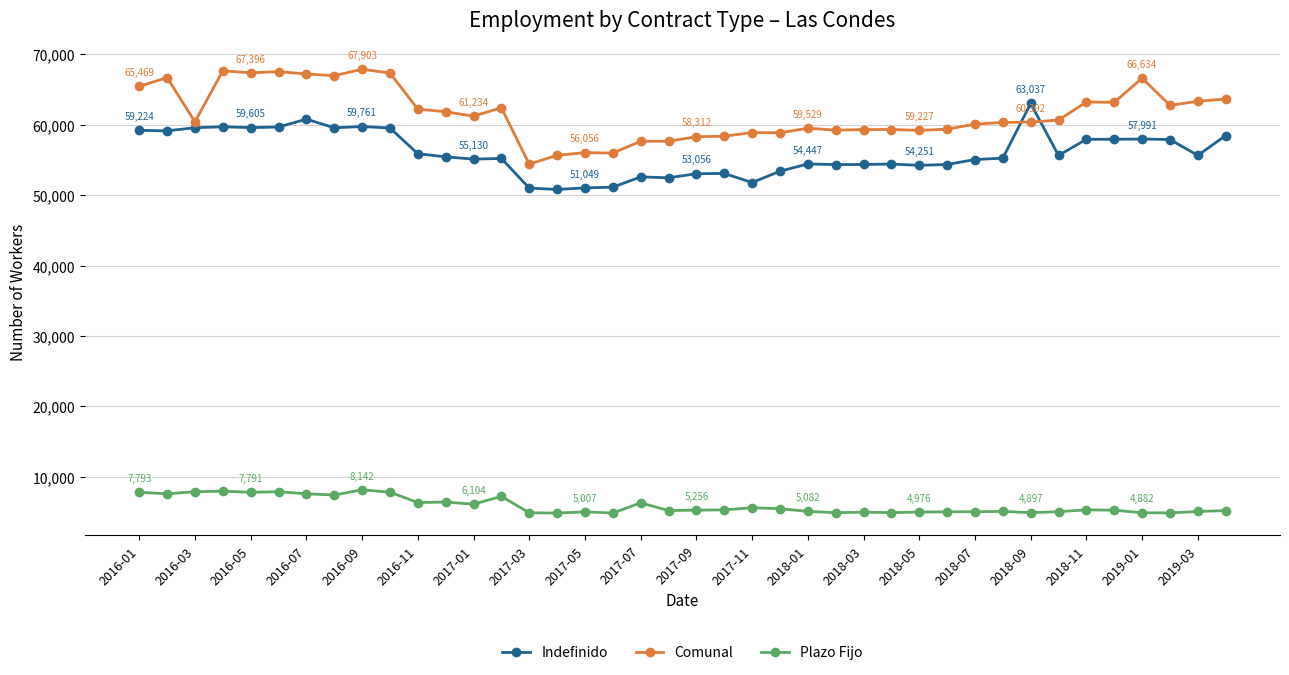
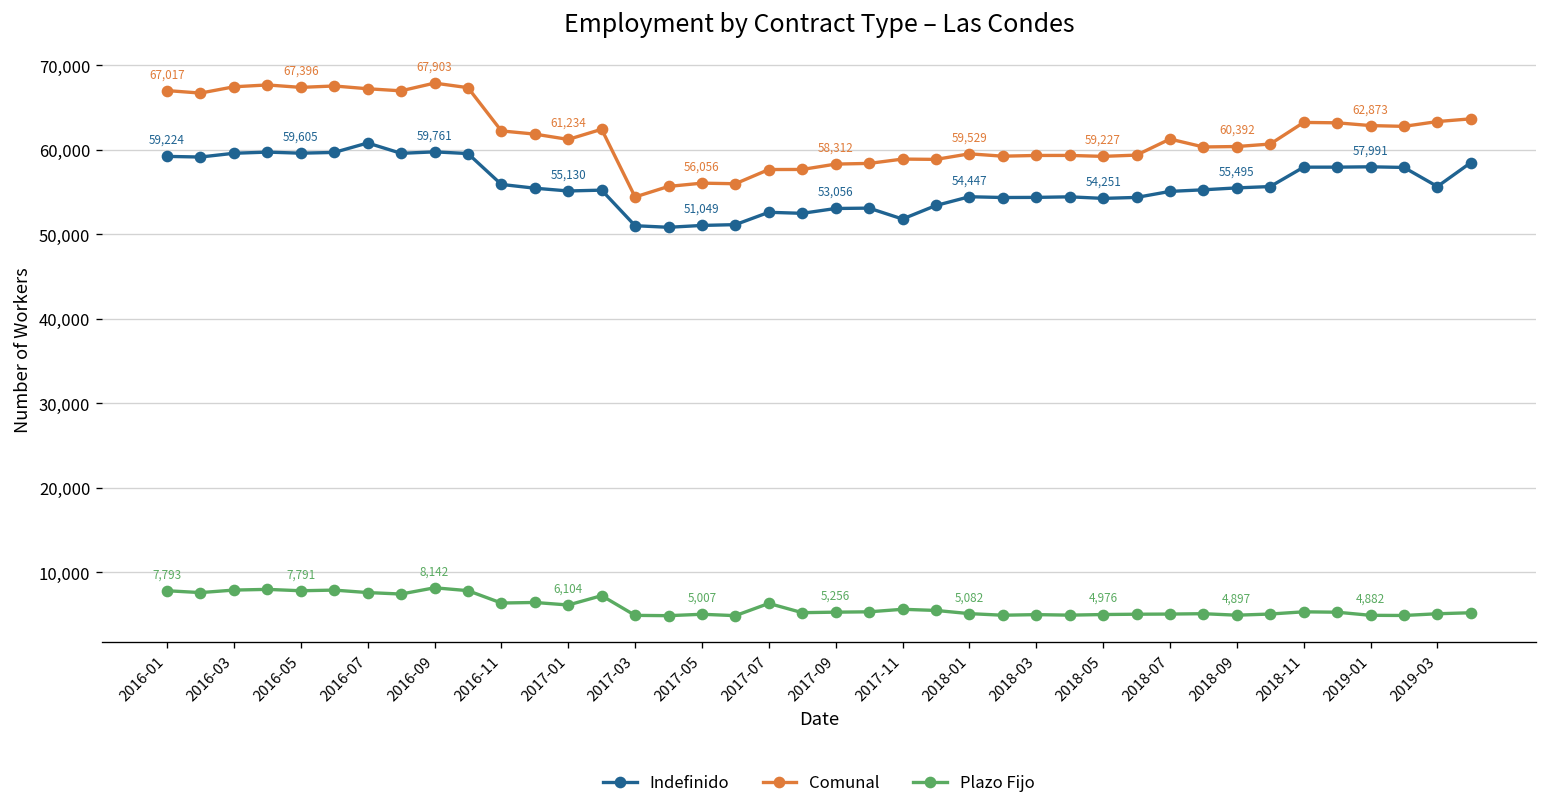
Comunal, 2016-01: 65,469 -> 67,017
Comunal, 2016-03: 60,000 -> 67,000
Comunal, 2018-07: 60,000 -> 61,000
Indefinido, 2018-09: 63,037 -> 55,495
Comunal, 2019-01: 66,634 -> 62,873
